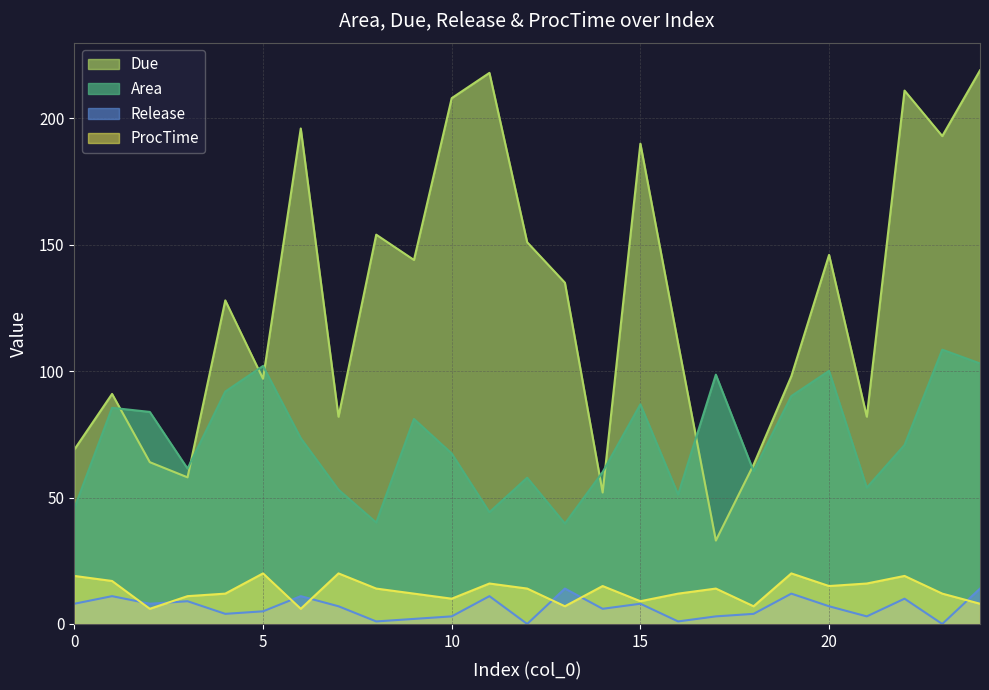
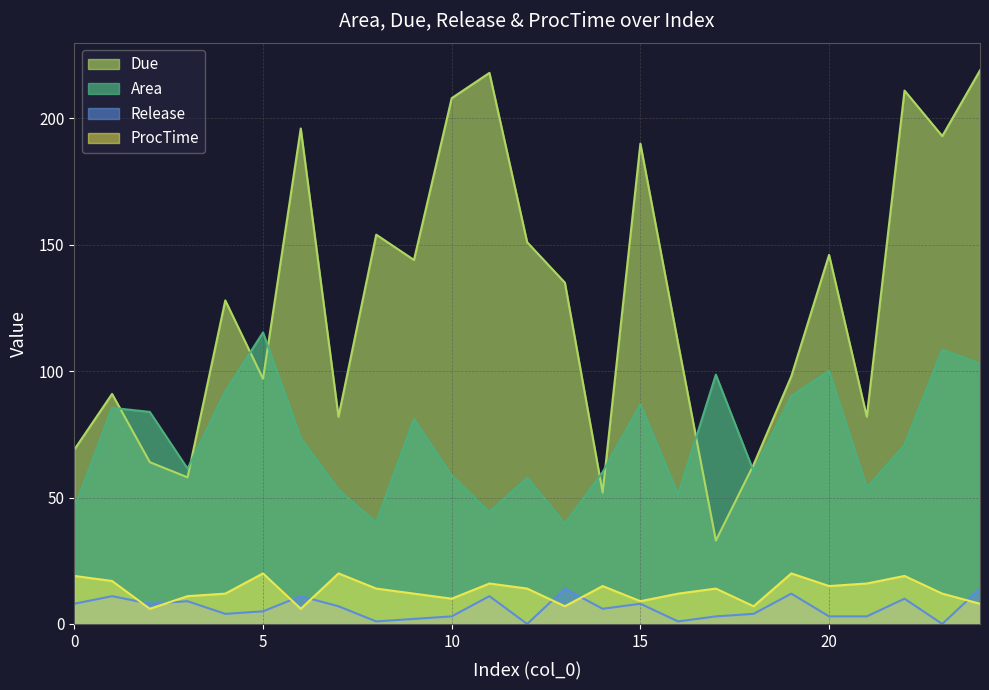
Area, 5: 102 -> 115
Area, 10: 67 -> 59
Release, 20: 7 -> 3
